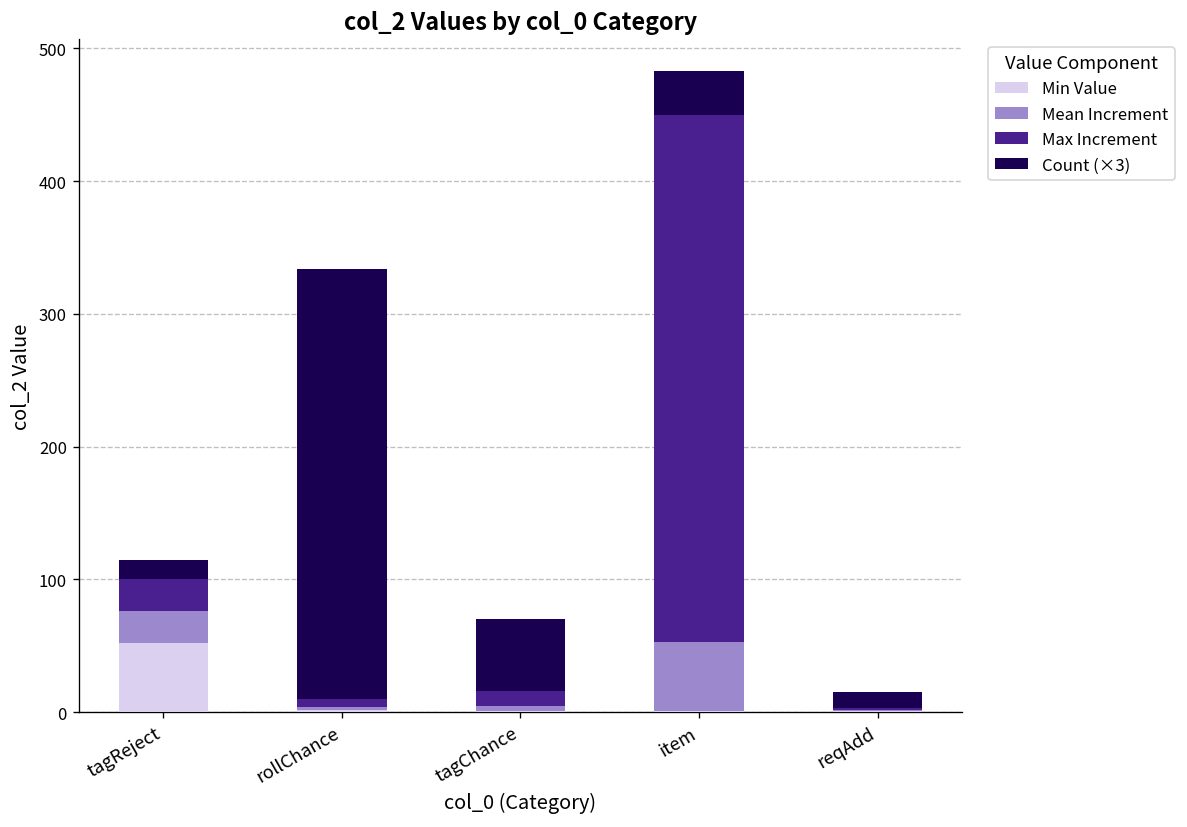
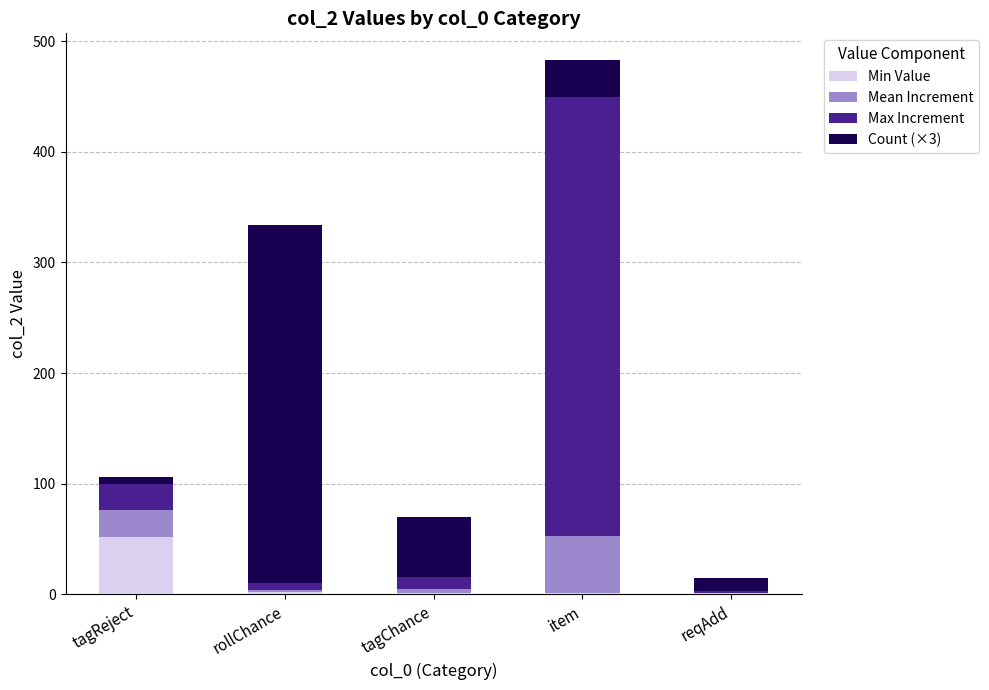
Count (×3), tagReject: 15 -> 6
